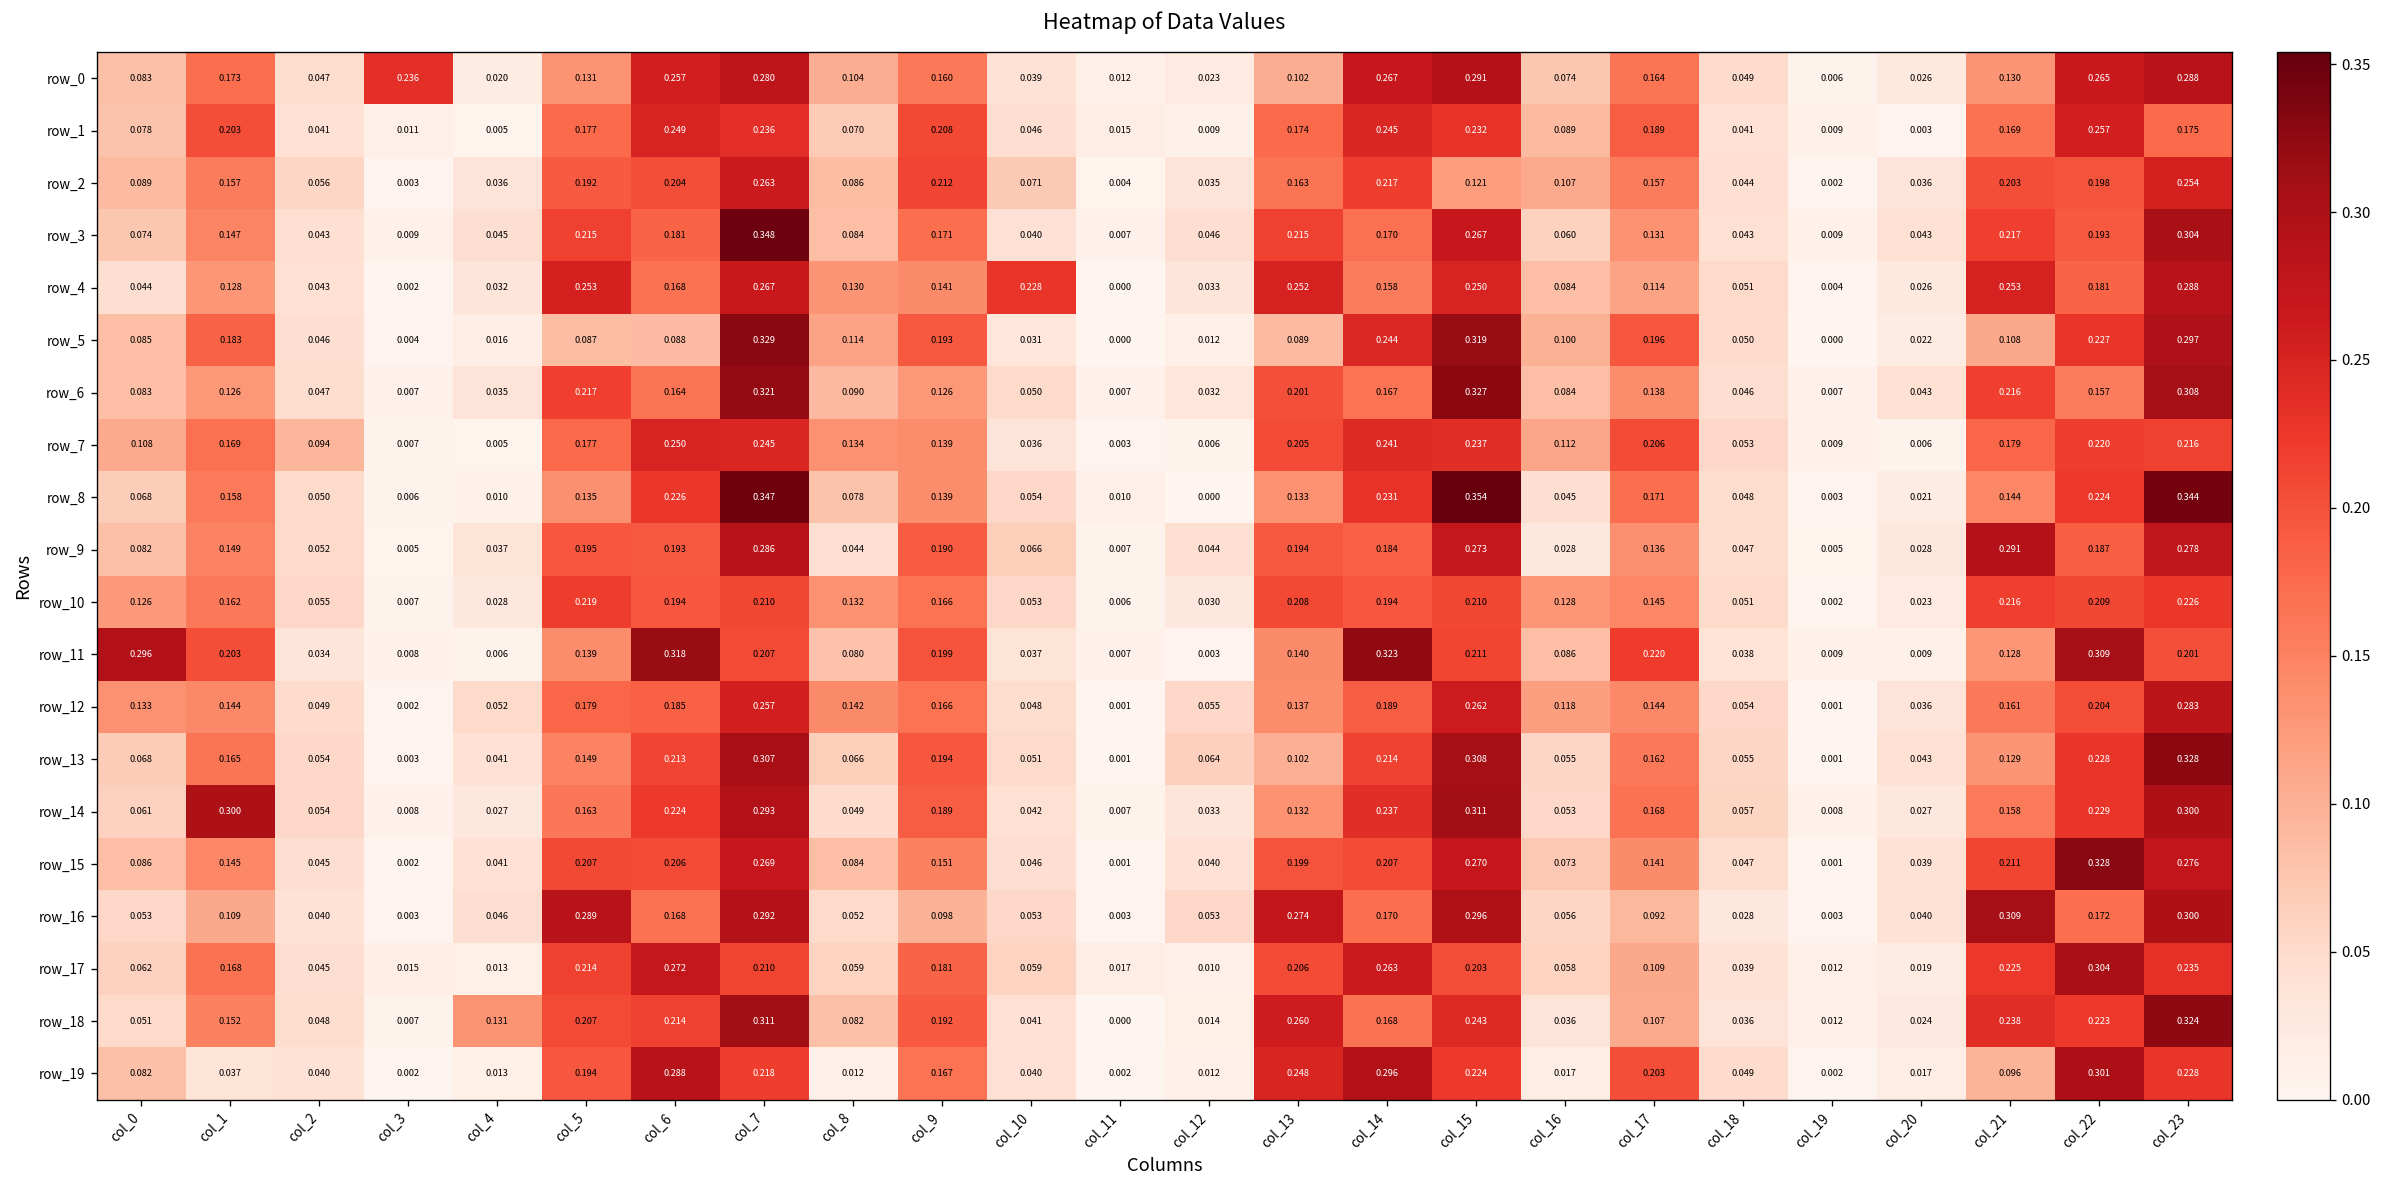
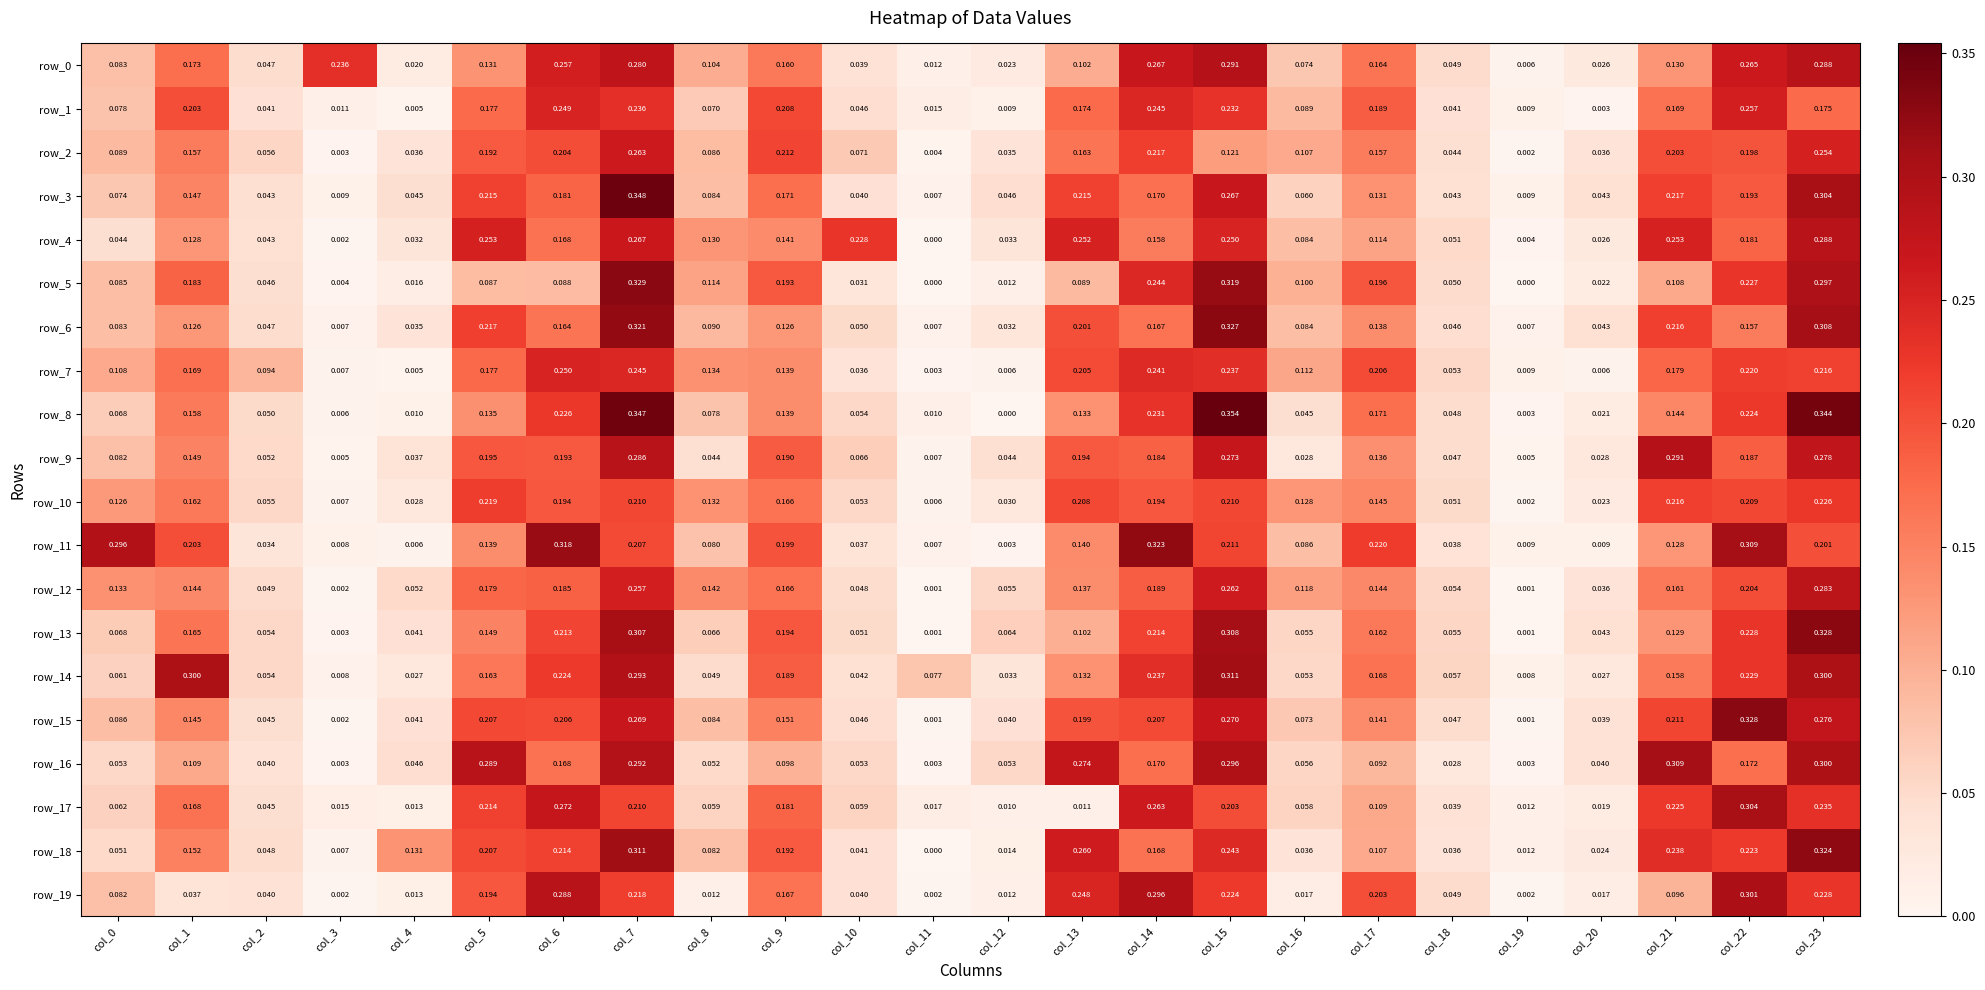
row_14, col_11: 0.007 -> 0.077
row_17, col_13: 0.206 -> 0.011
